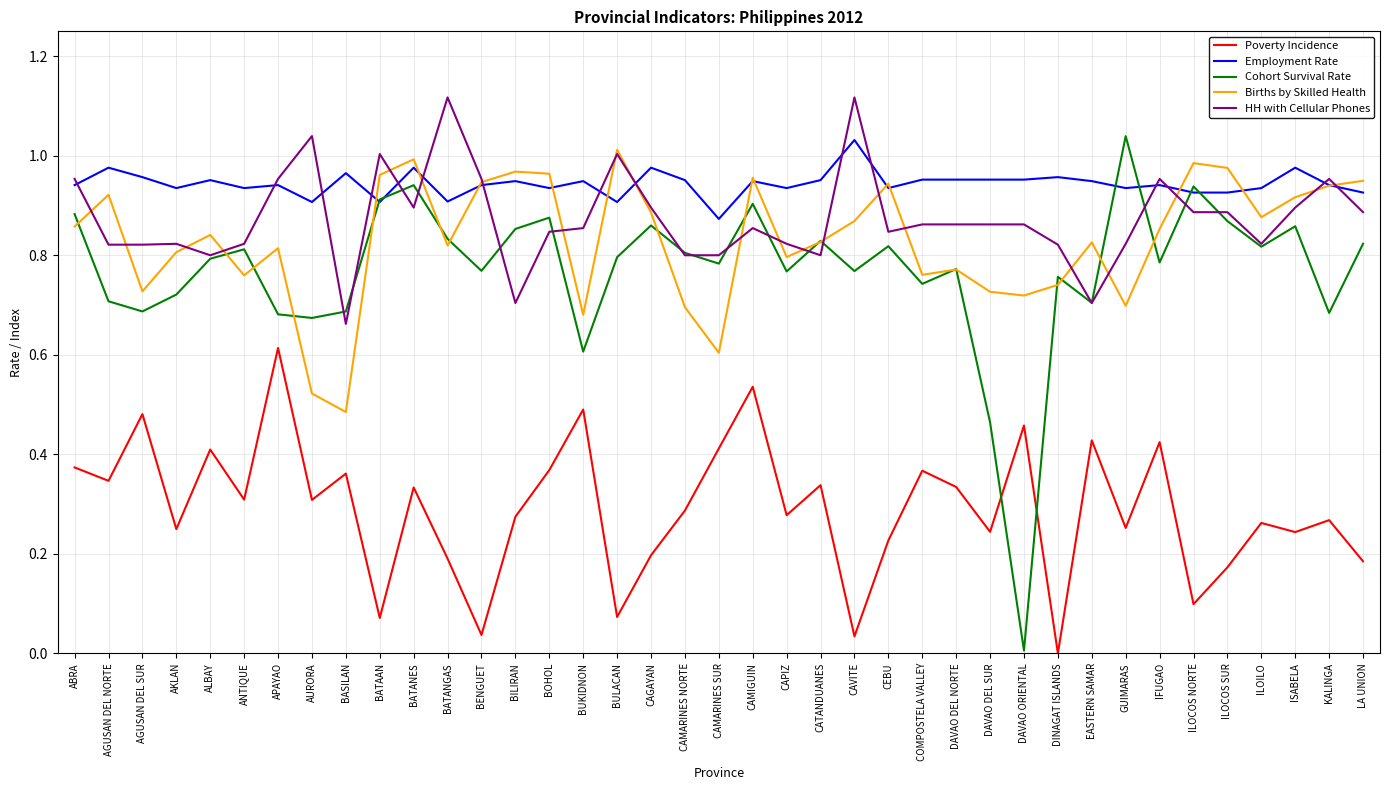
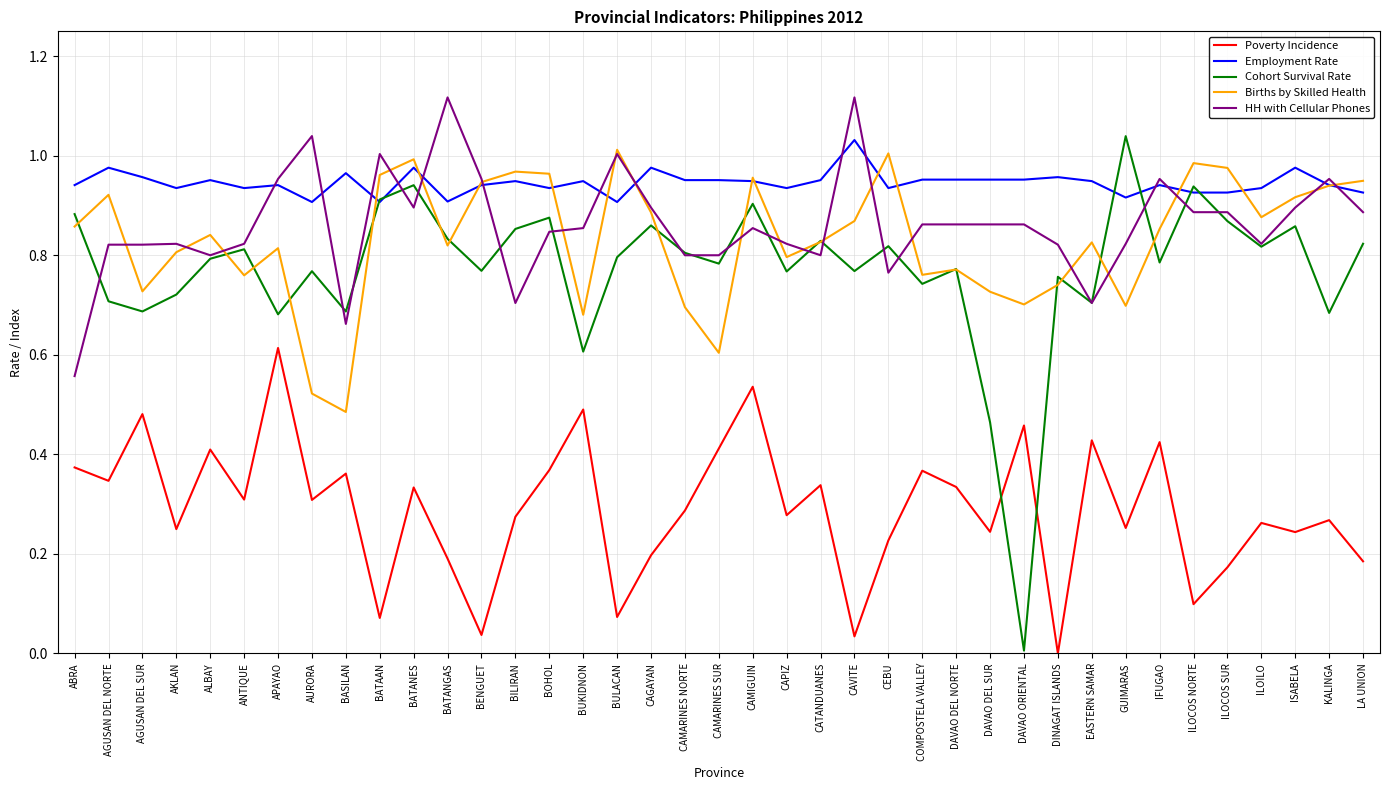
HH with Cellular Phones, ABRA: 0.95 -> 0.56
Cohort Survival Rate, AURORA: 0.67 -> 0.77
Employment Rate, CAMARINES SUR: 0.87 -> 0.95
Births by Skilled Health, CEBU: 0.94 -> 1.00
HH with Cellular Phones, CEBU: 0.85 -> 0.77
Births by Skilled Health, DAVAO ORIENTAL: 0.72 -> 0.70
Employment Rate, GUIMARAS: 0.94 -> 0.92
